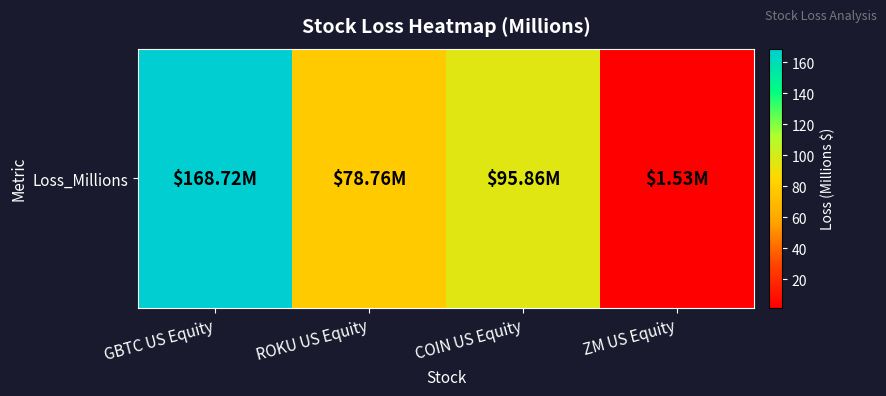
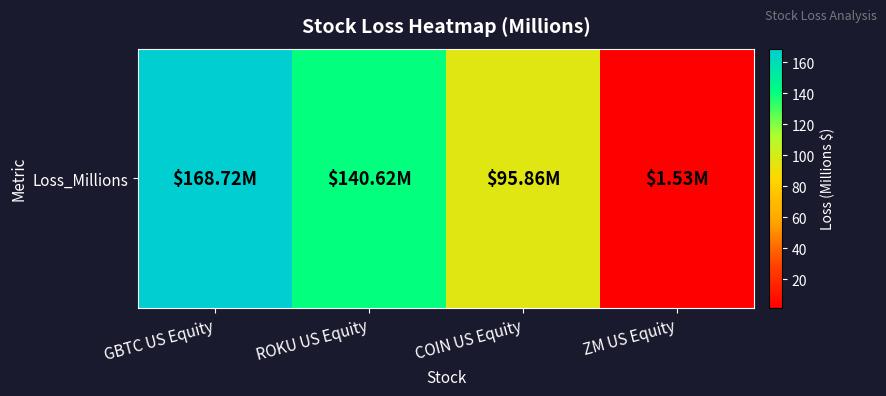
Loss_Millions, ROKU US Equity: $78.76M -> $140.62M
